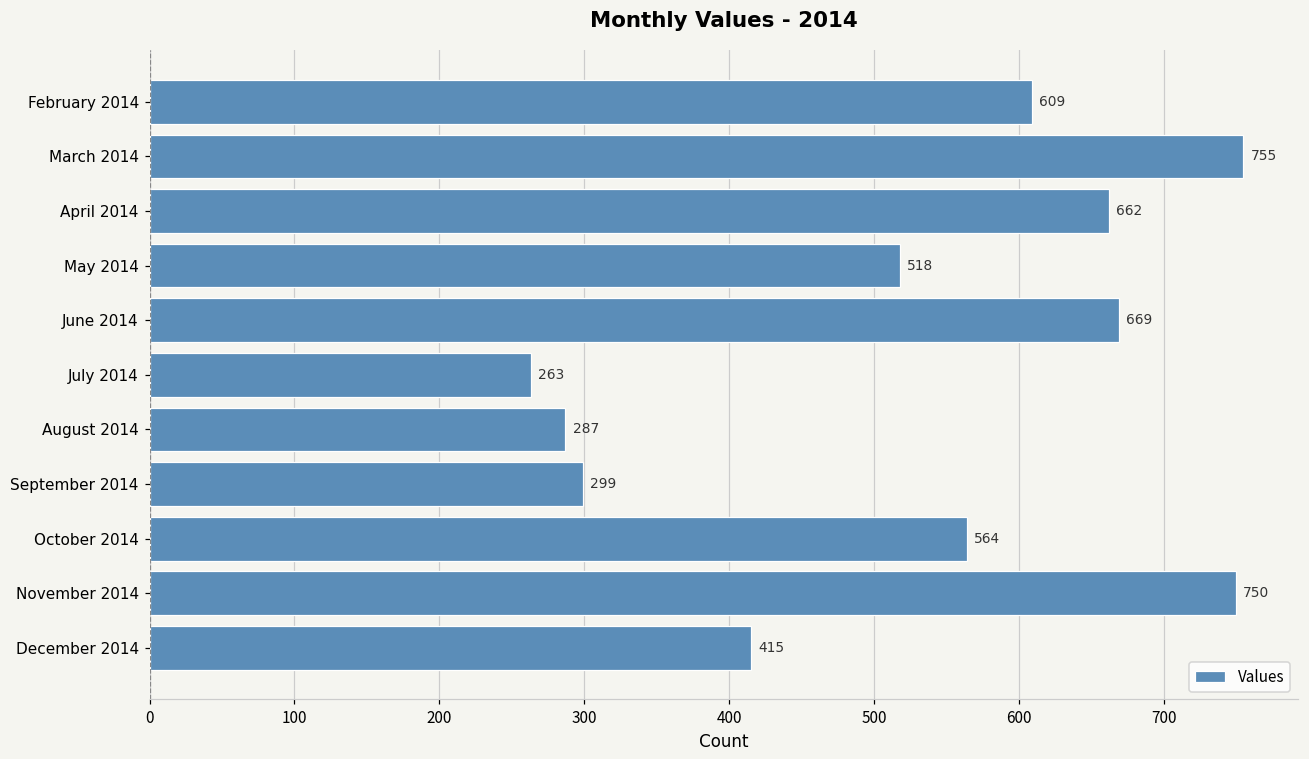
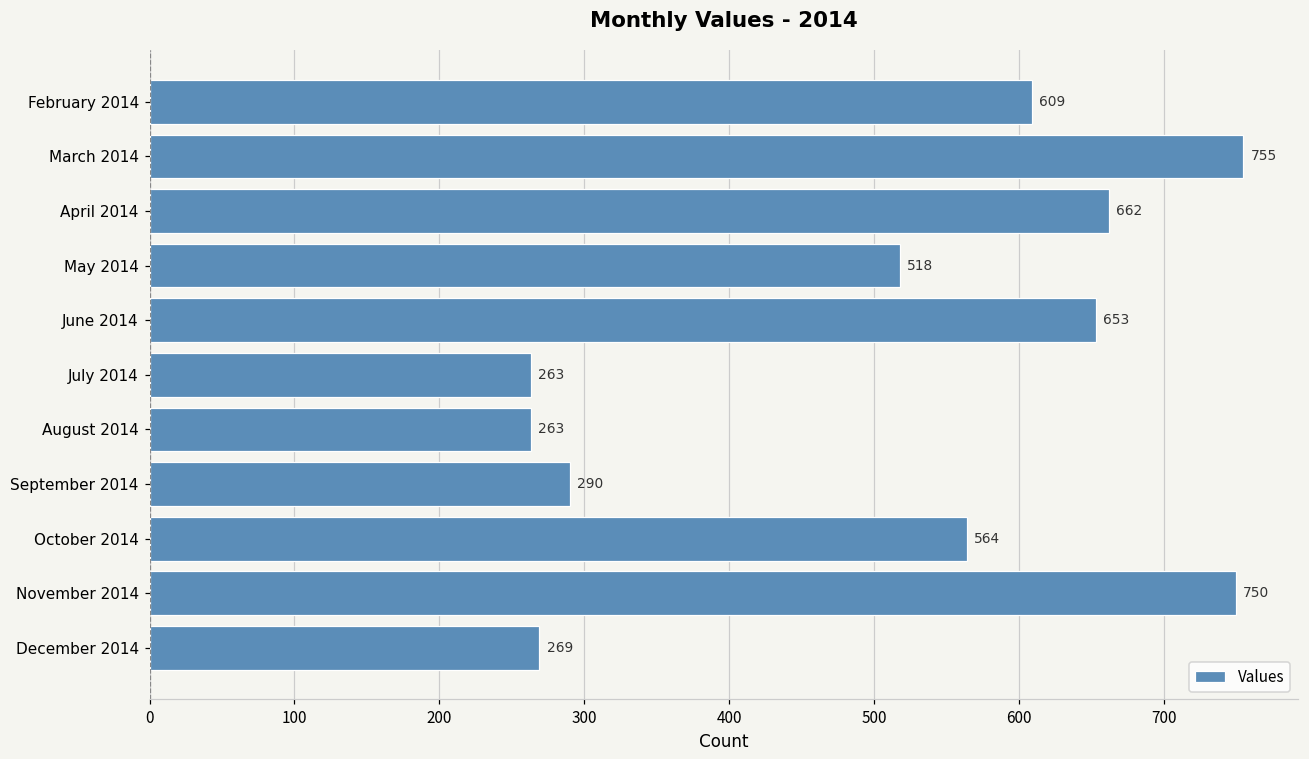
June 2014: 669 -> 653
August 2014: 287 -> 263
September 2014: 299 -> 290
December 2014: 415 -> 269
